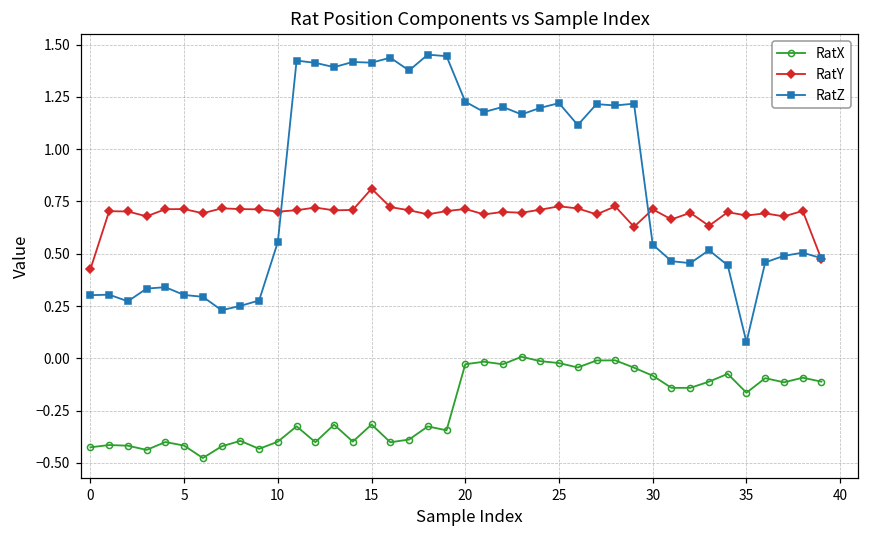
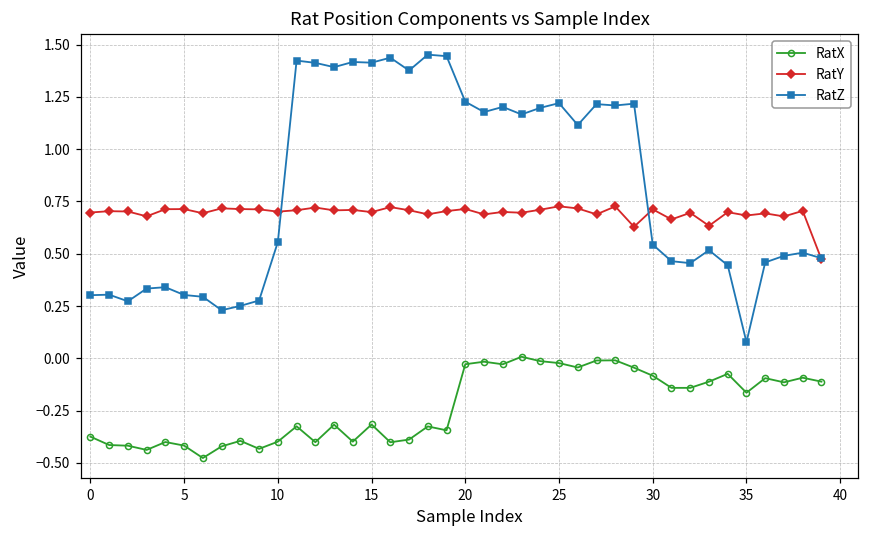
RatX, 0: -0.43 -> -0.37
RatY, 0: 0.43 -> 0.70
RatY, 15: 0.81 -> 0.70
